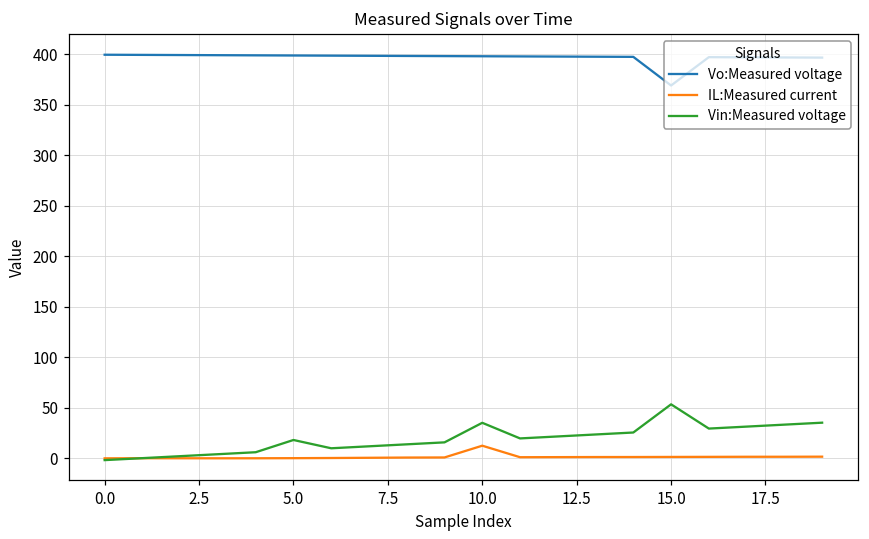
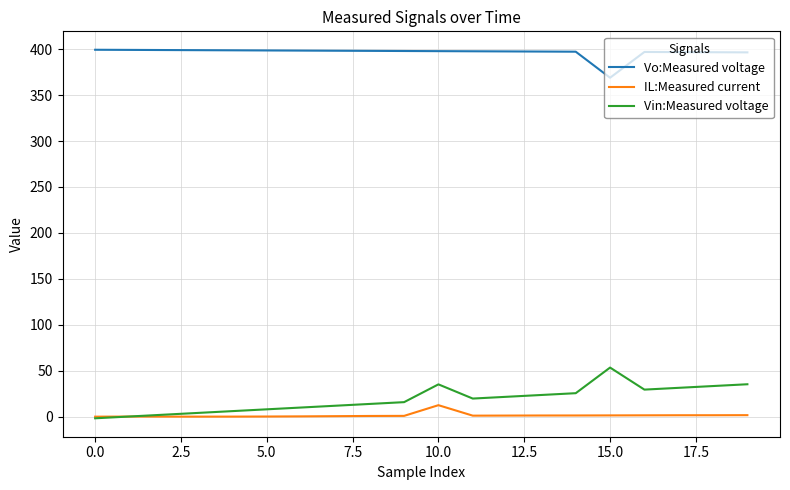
Vin:Measured voltage, 5.0: 20 -> 10
